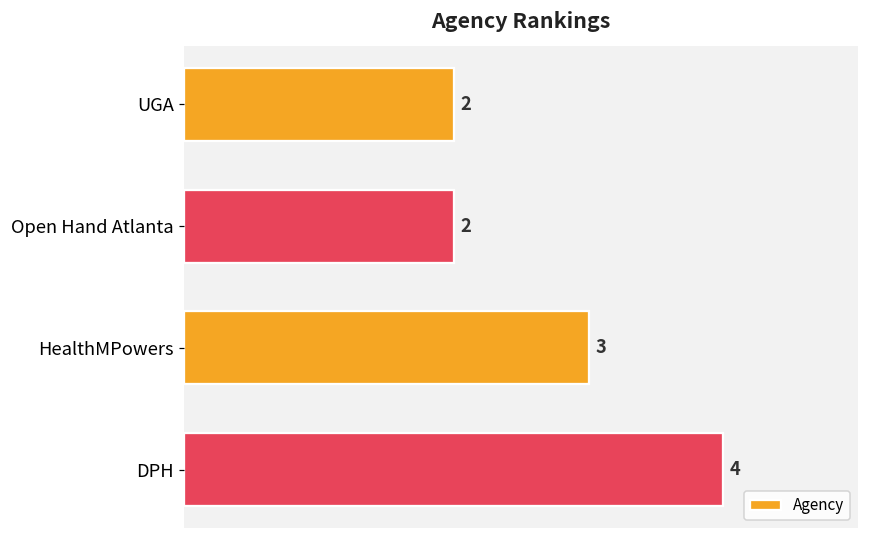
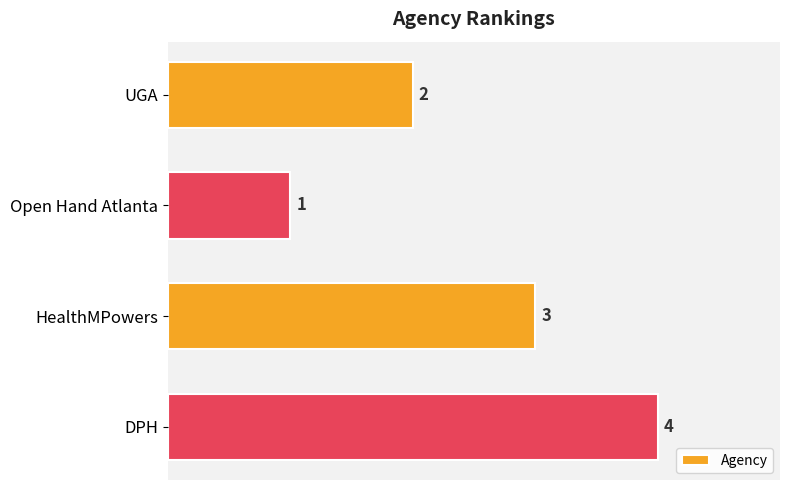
Open Hand Atlanta: 2 -> 1
